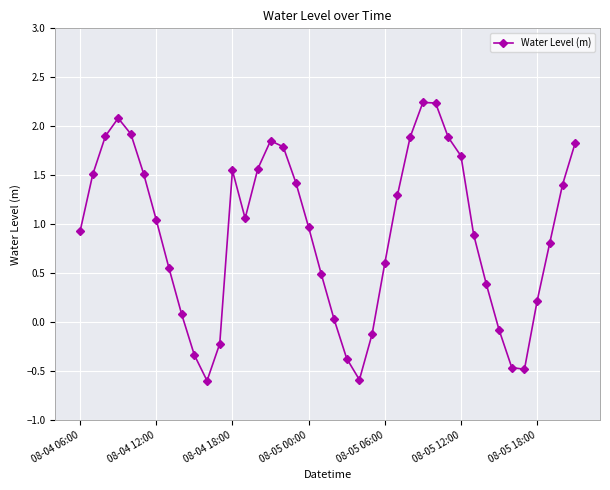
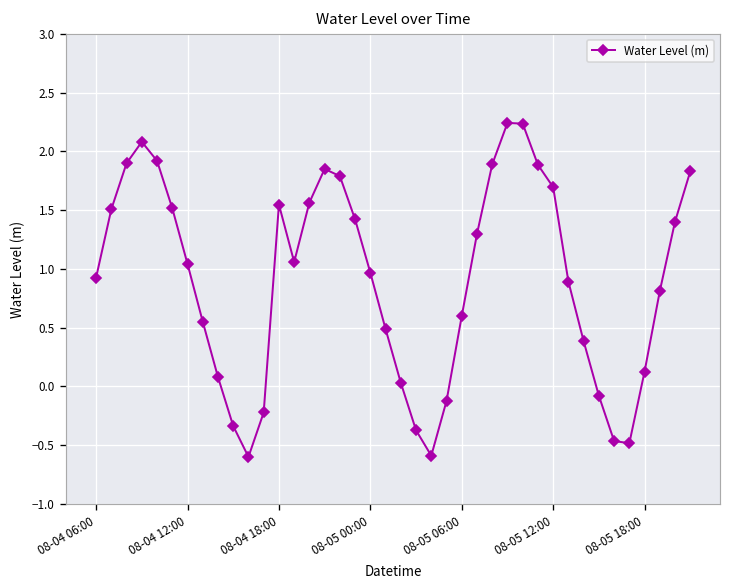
08-05 18:00: 0.2 -> 0.1
